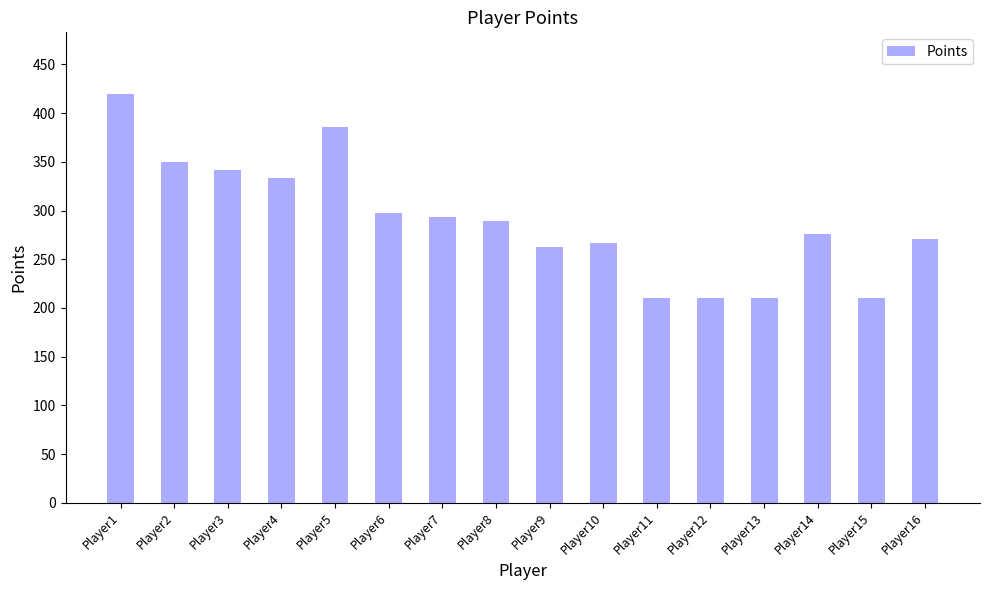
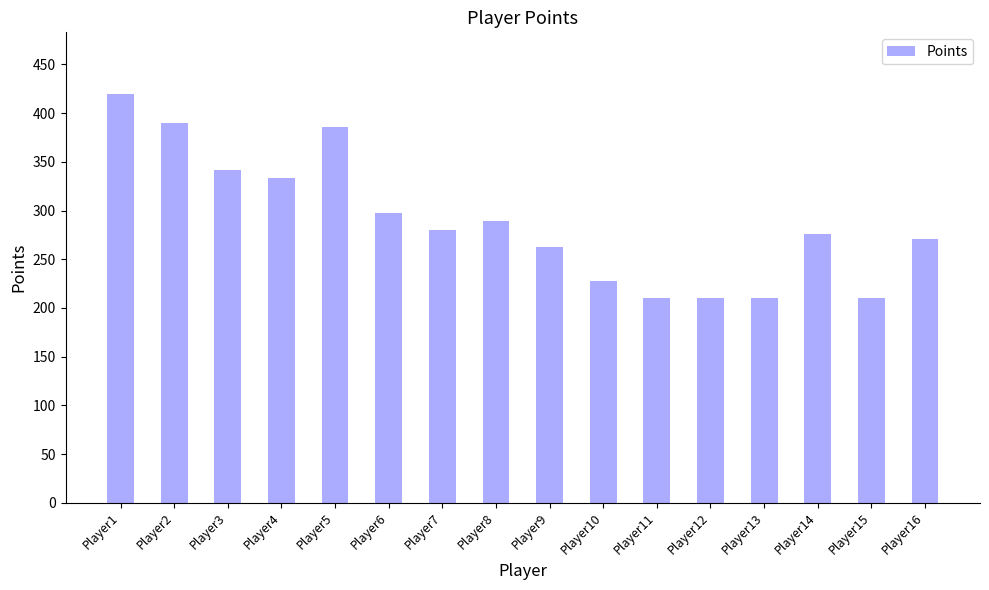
Player2: 350 -> 390
Player7: 290 -> 280
Player10: 270 -> 230
